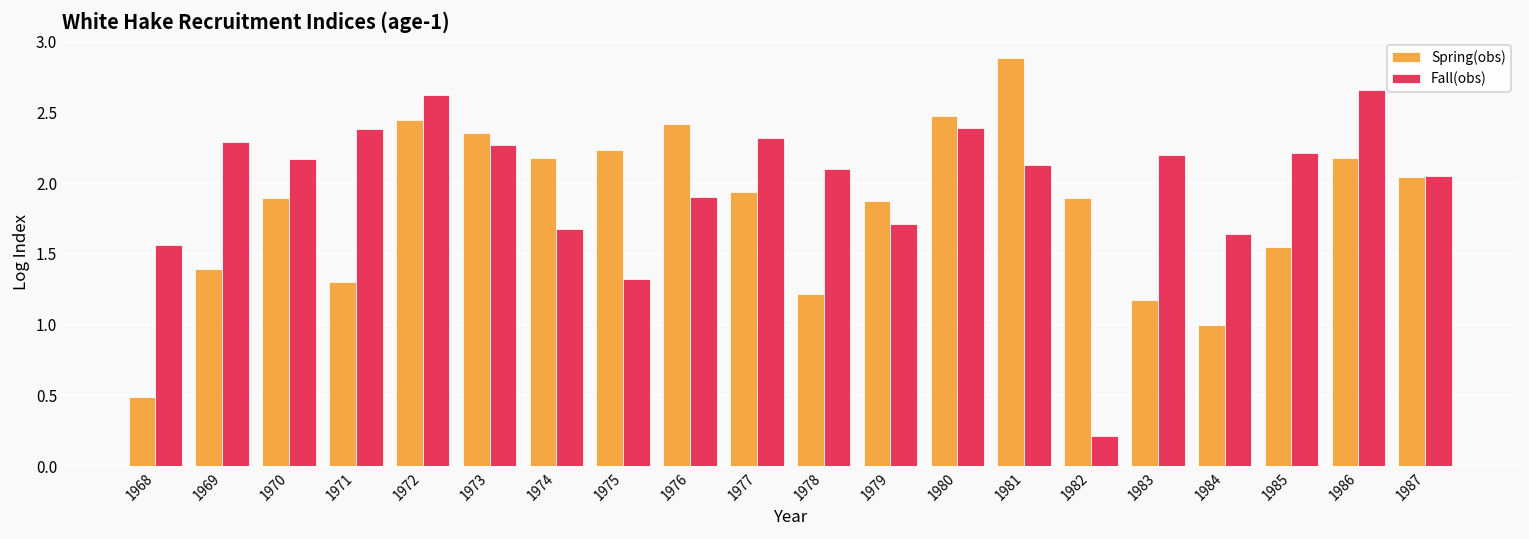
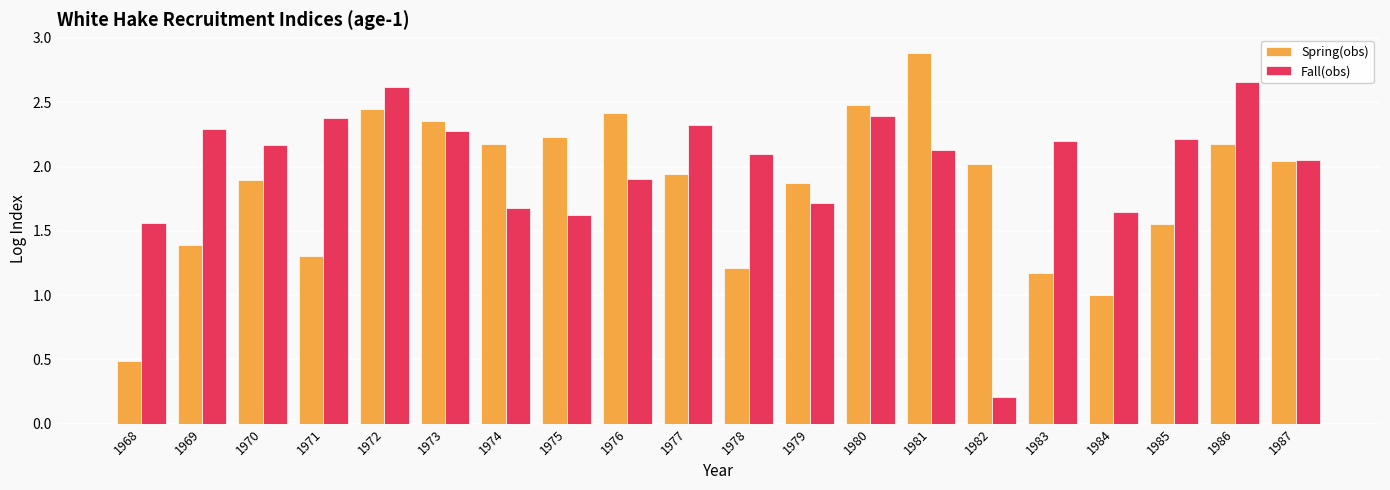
Fall(obs), 1975: 1.32 -> 1.62
Spring(obs), 1982: 1.89 -> 2.02
